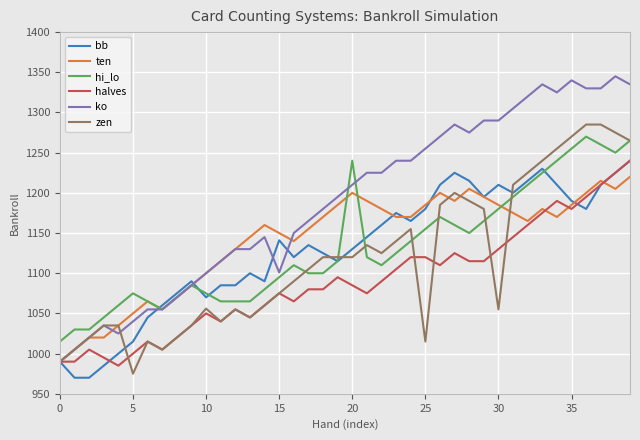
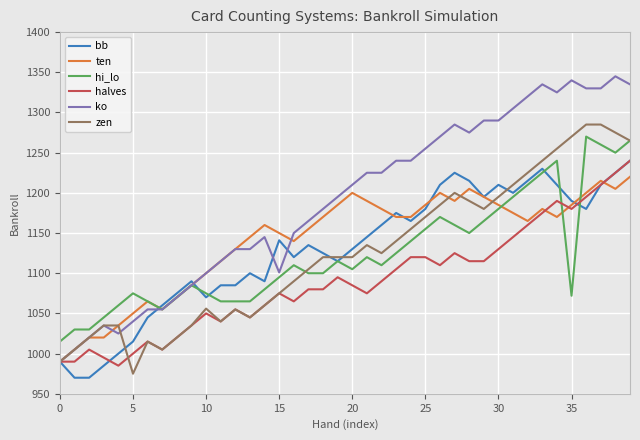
hi_lo, 20: 1240 -> 1110
zen, 25: 1020 -> 1170
zen, 30: 1060 -> 1200
hi_lo, 35: 1260 -> 1070
